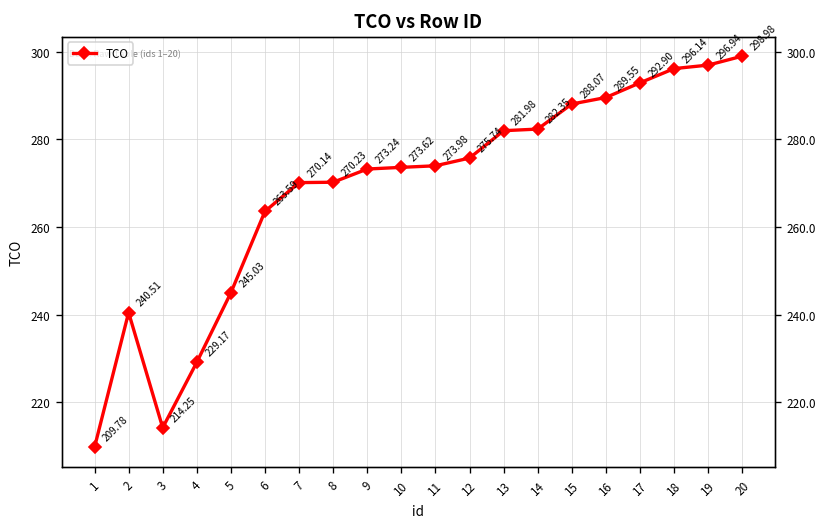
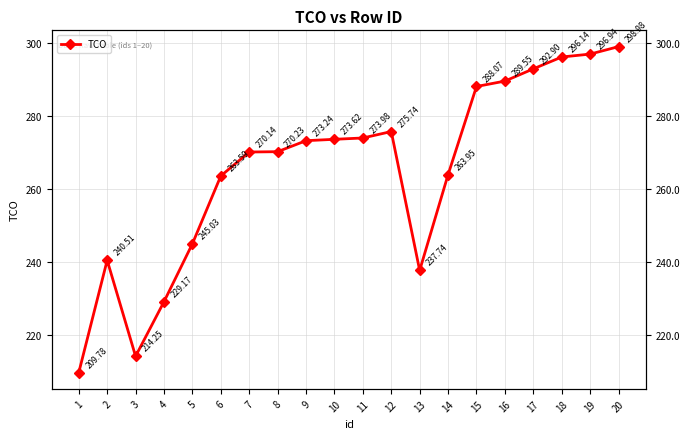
13: 281.98 -> 237.74
14: 282.35 -> 263.95
